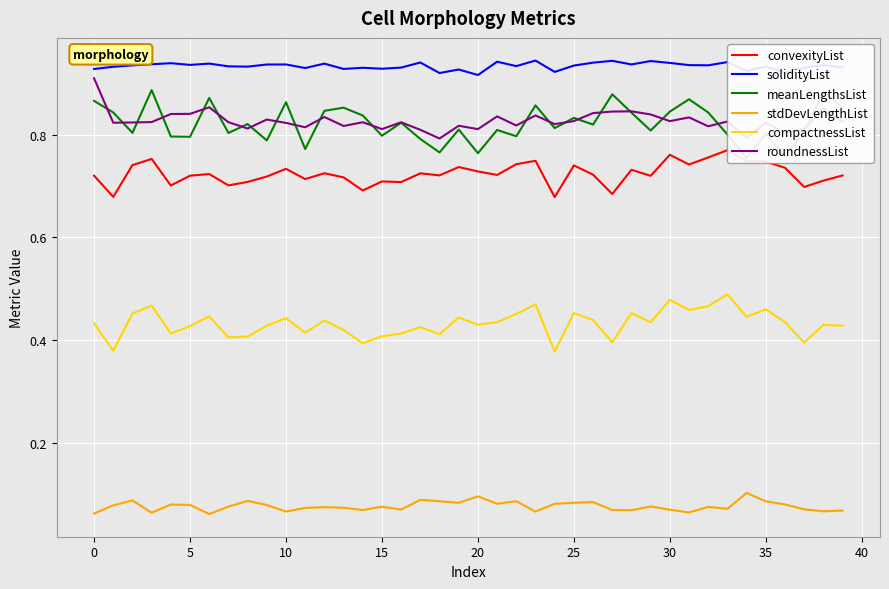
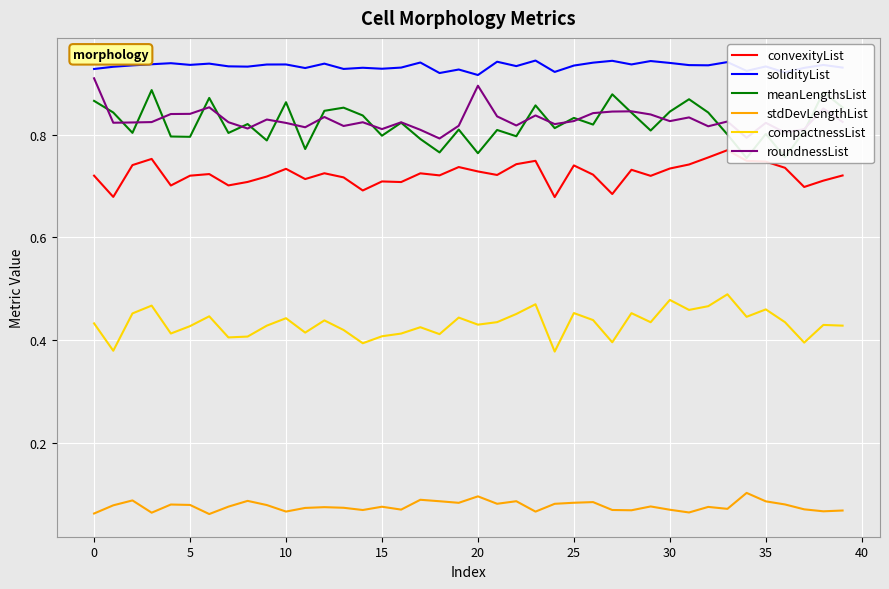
roundnessList, 20: 0.81 -> 0.90
convexityList, 30: 0.76 -> 0.73
